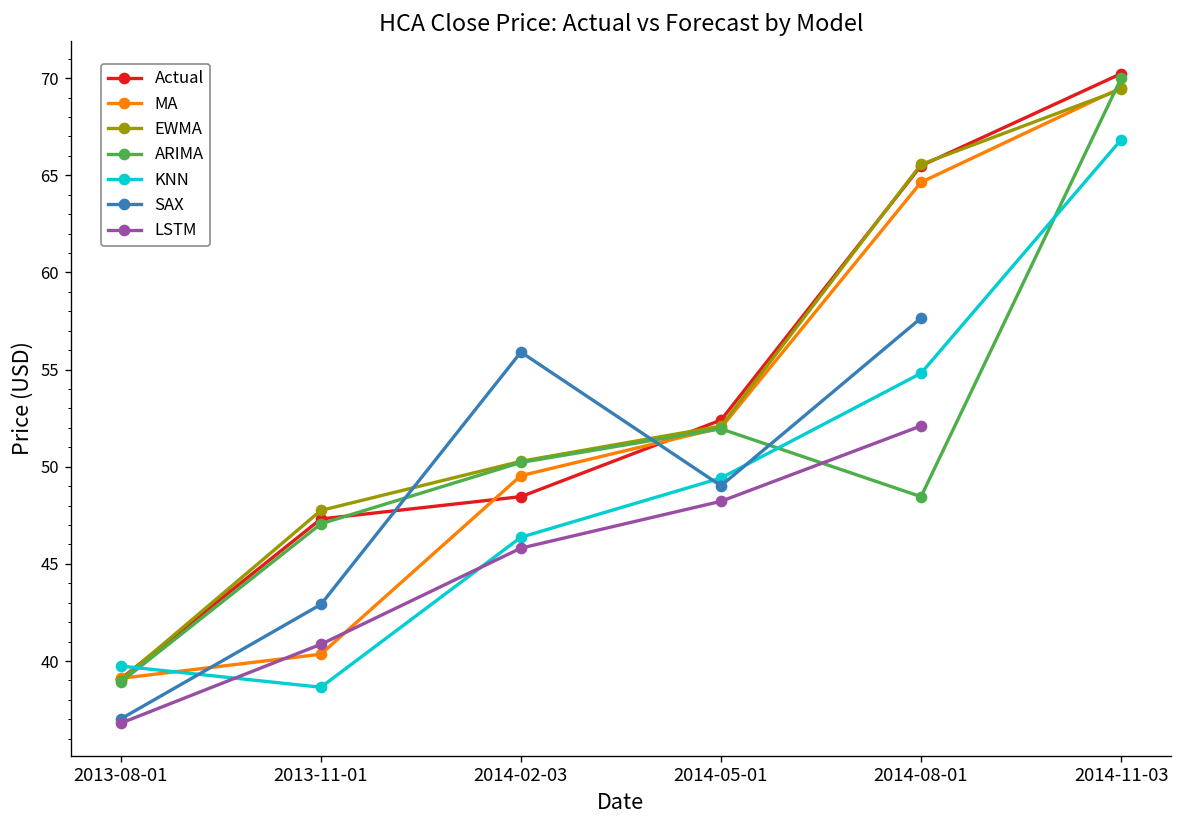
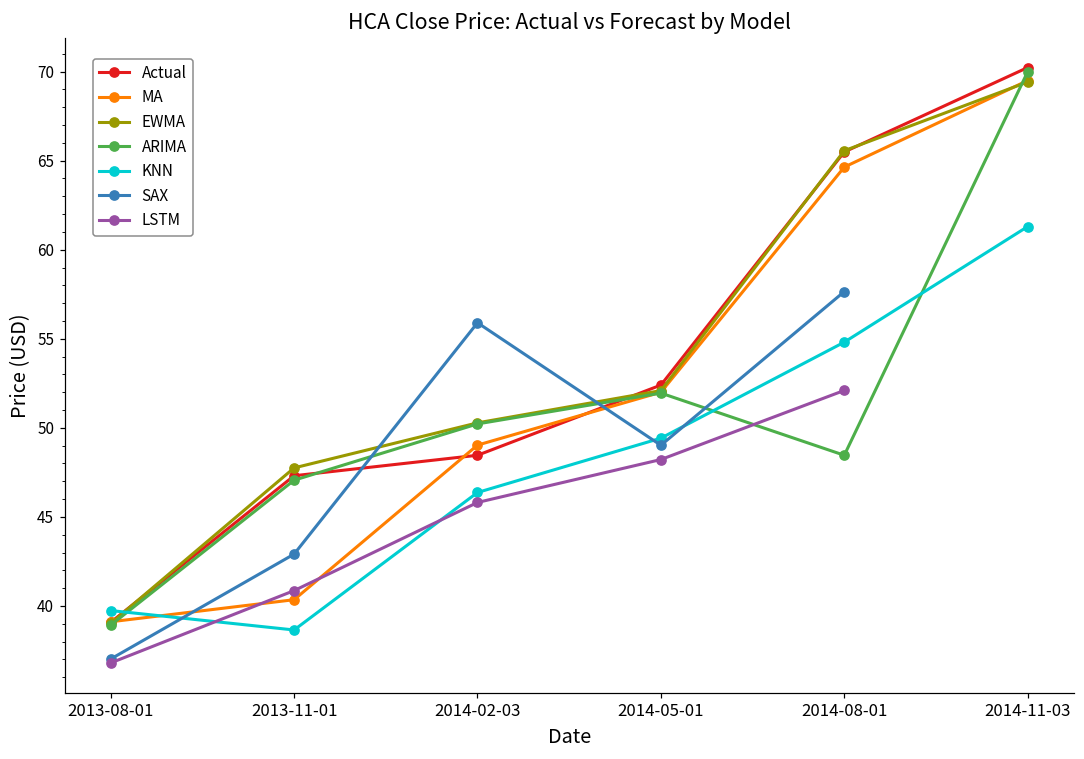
MA, 2014-02-03: 49.5 -> 49.0
KNN, 2014-11-03: 66.8 -> 61.3
